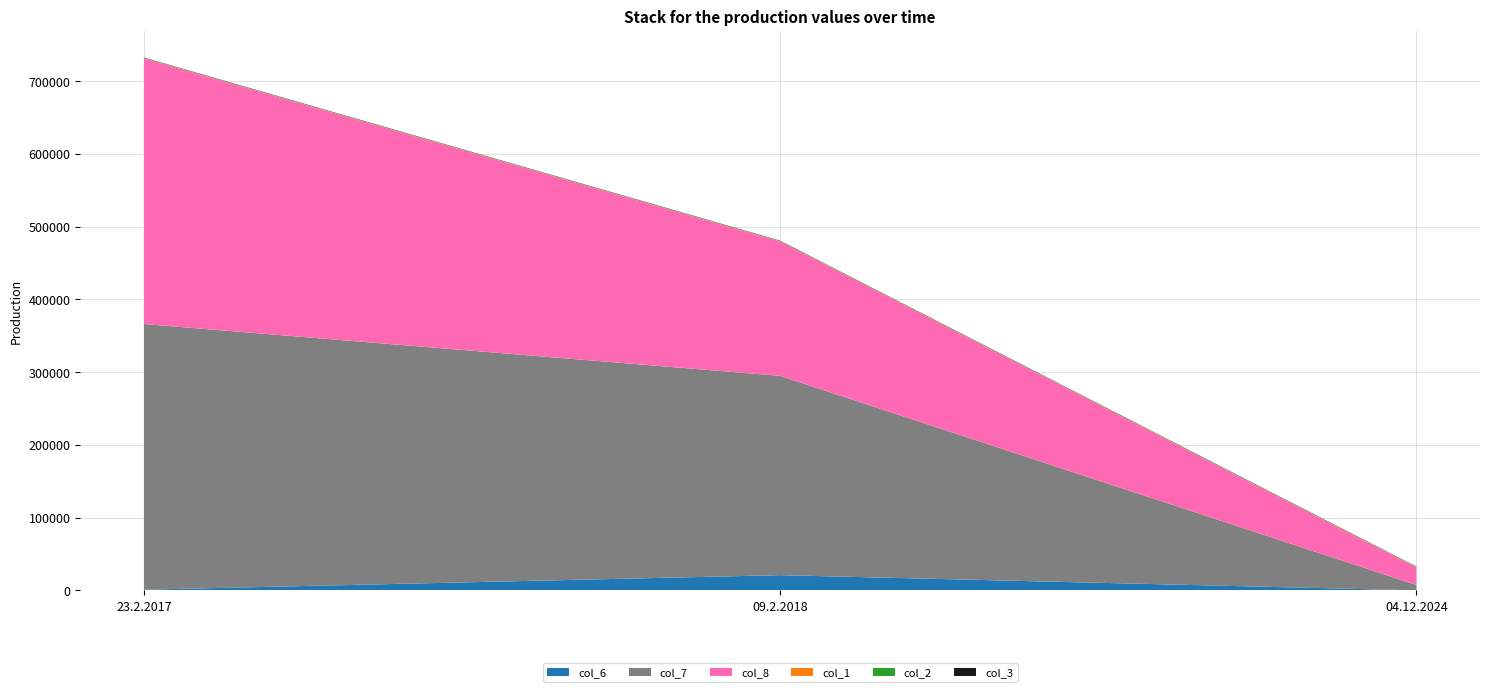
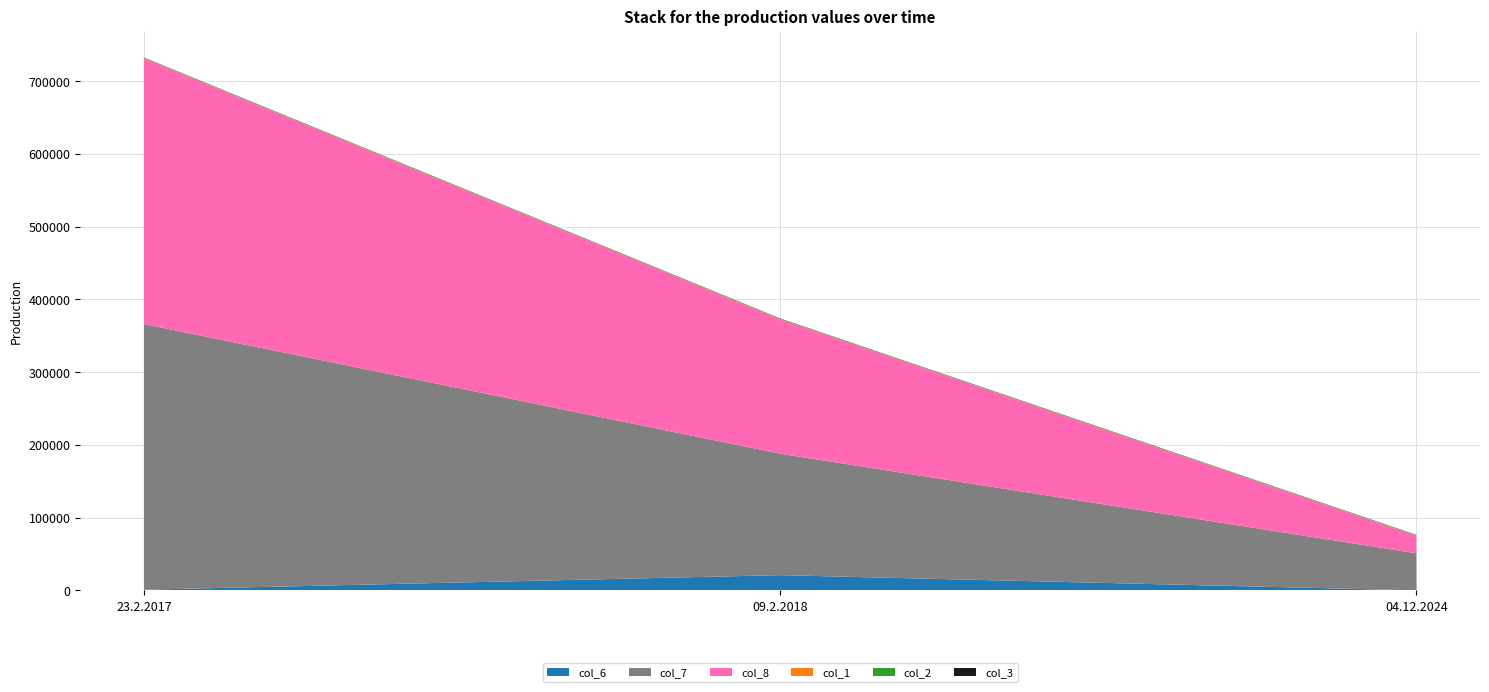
col_7, 09.2.2018: 270000 -> 170000
col_7, 04.12.2024: 10000 -> 50000
